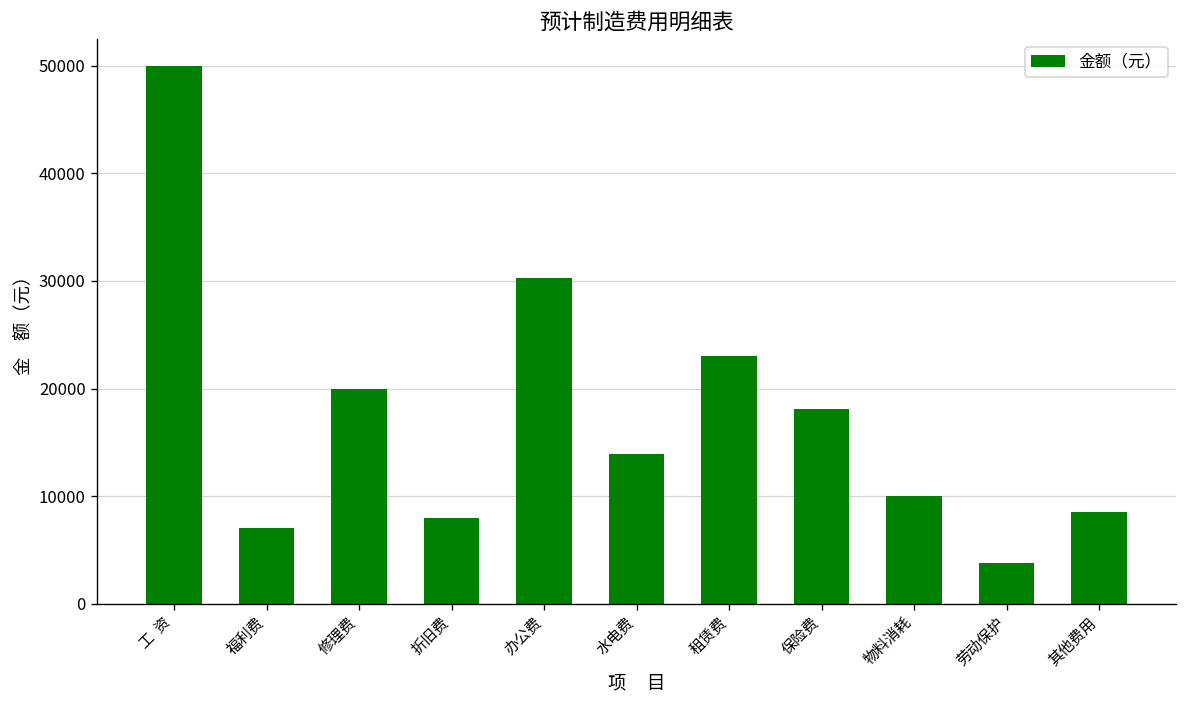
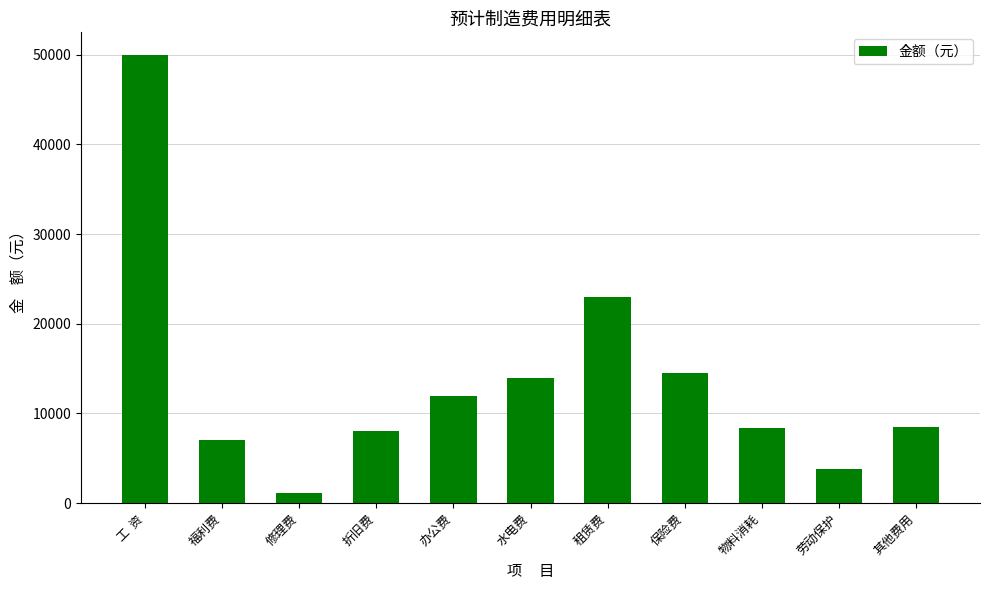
修理费: 20000 -> 1000
办公费: 30000 -> 12000
保险费: 18000 -> 15000
物料消耗: 10000 -> 8000
